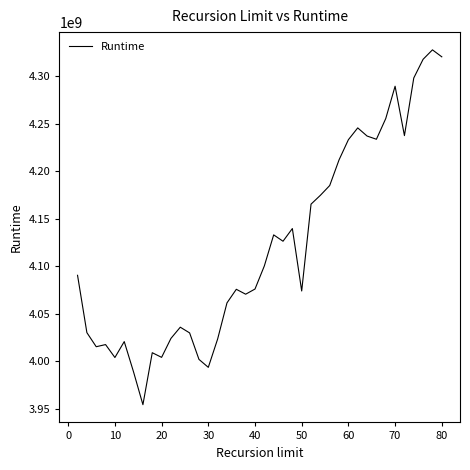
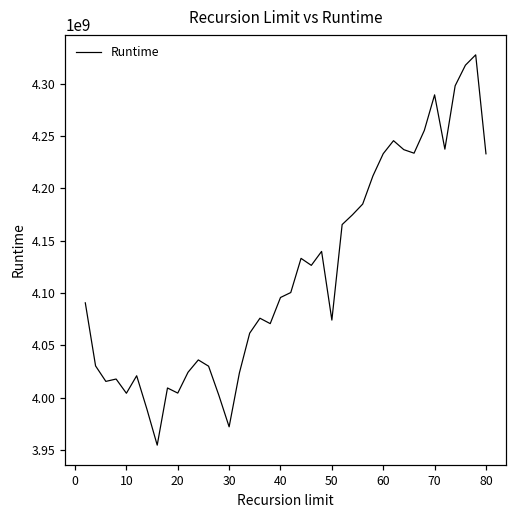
30: 3990000000 -> 3970000000
40: 4080000000 -> 4100000000
80: 4320000000 -> 4230000000
